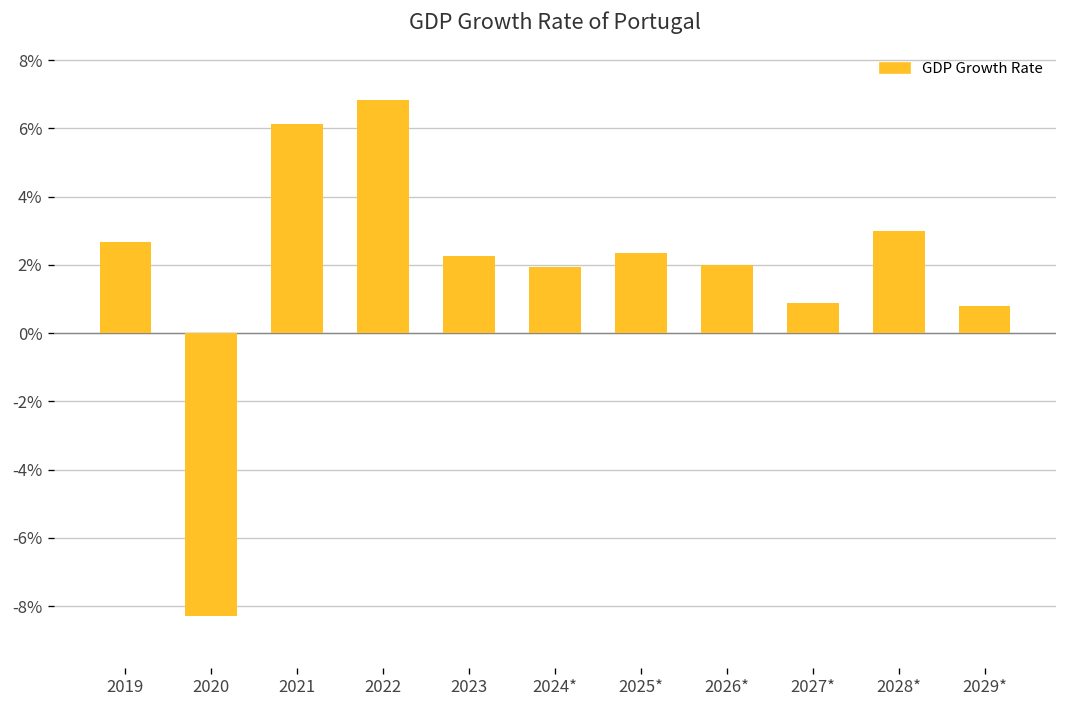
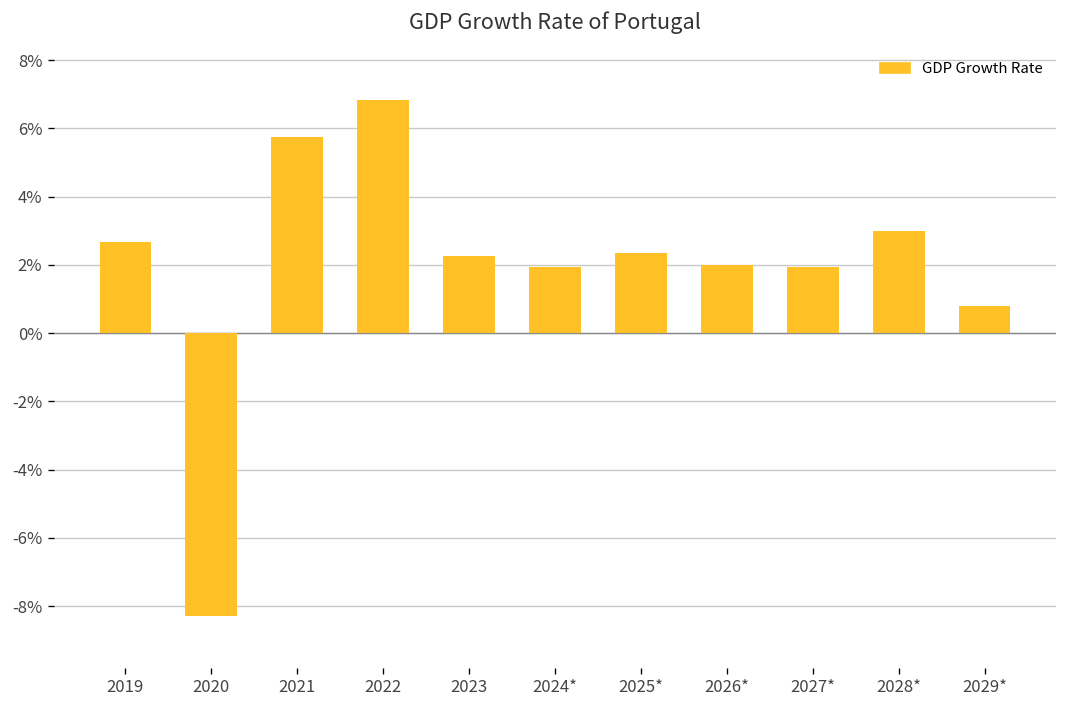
2021: 6.1% -> 5.7%
2027*: 0.9% -> 1.9%
